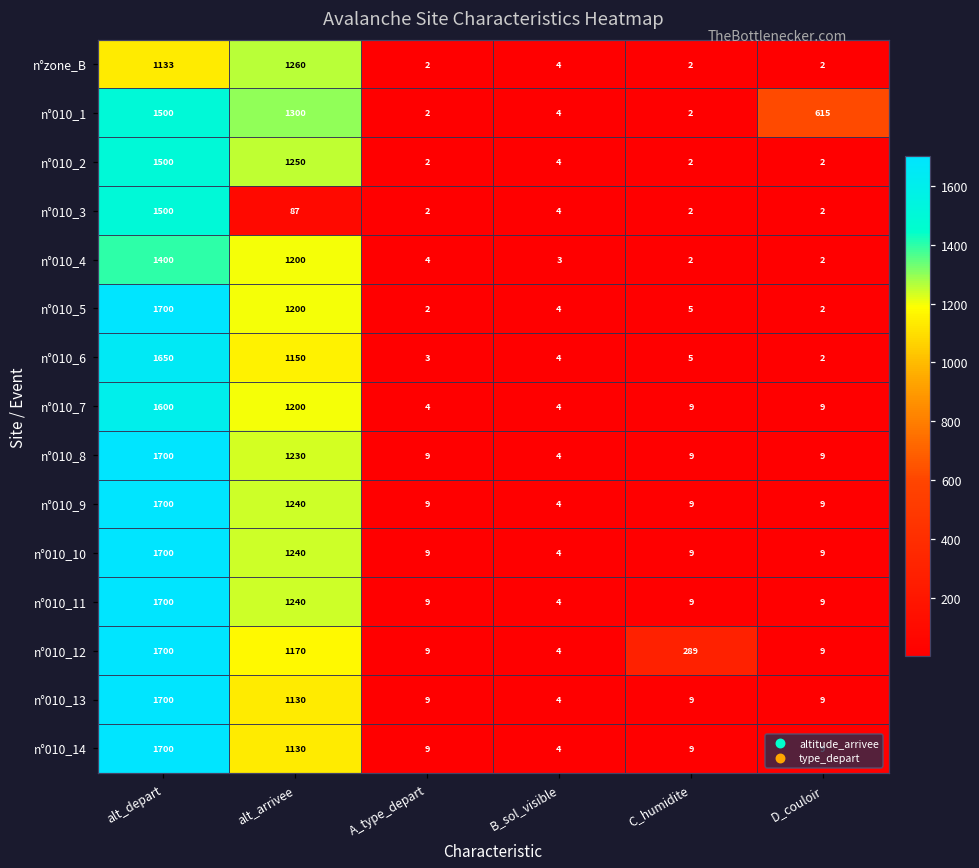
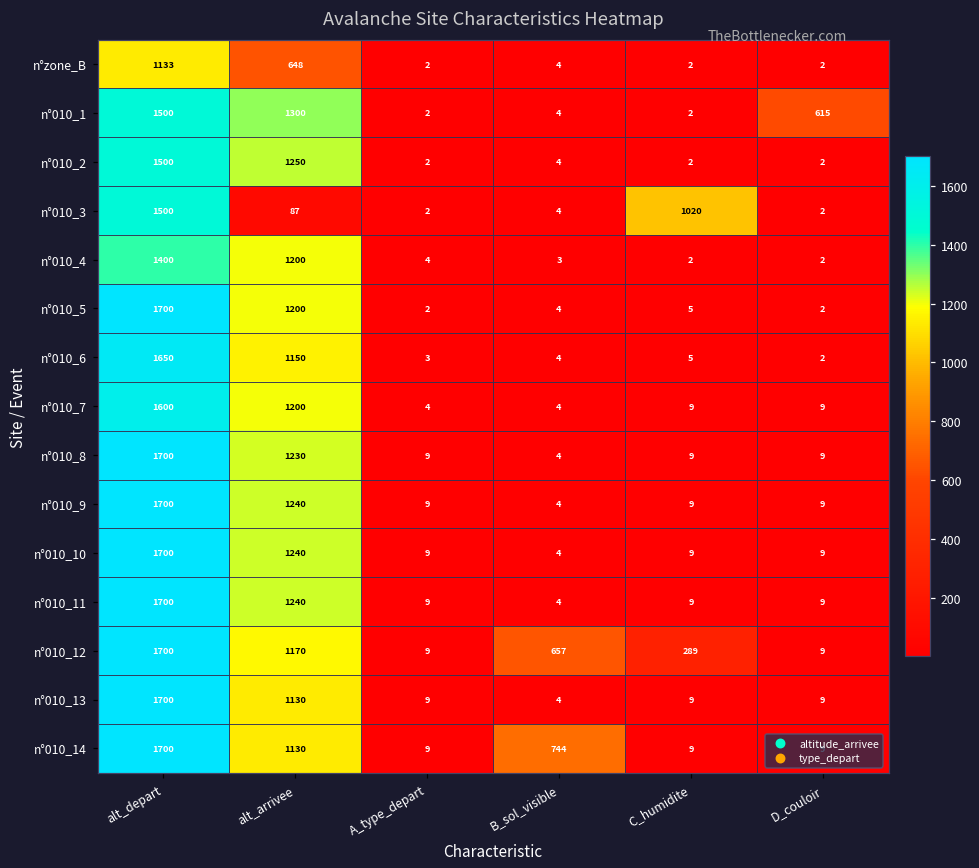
n°zone_B, alt_arrivee: 1260 -> 648
n°010_3, C_humidite: 2 -> 1020
n°010_12, B_sol_visible: 4 -> 657
n°010_14, B_sol_visible: 4 -> 744
